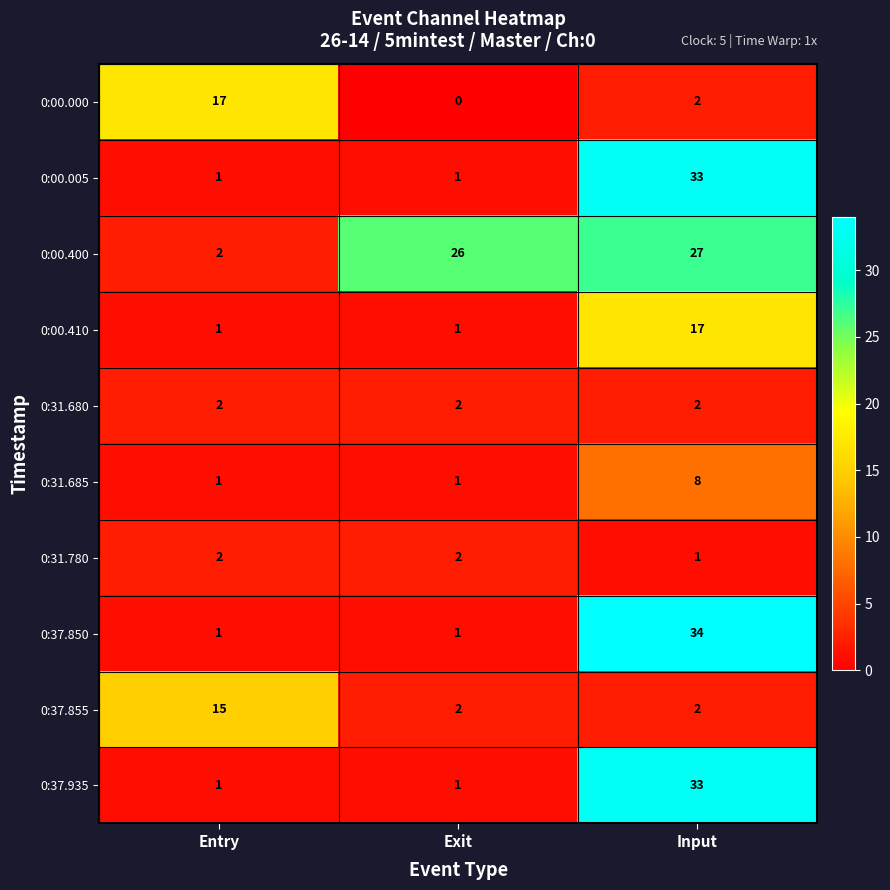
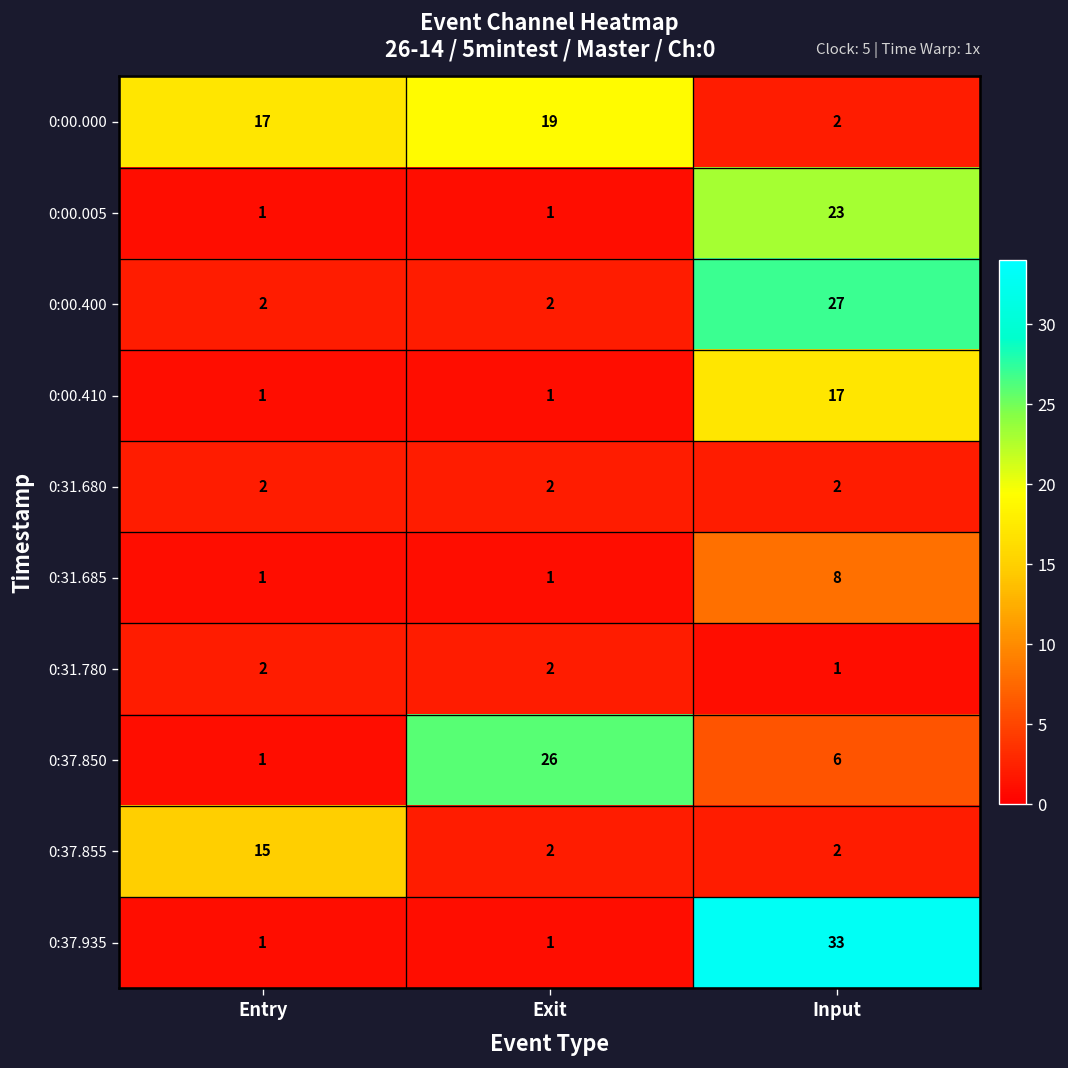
0:00.000, Exit: 0 -> 19
0:00.005, Input: 33 -> 23
0:00.400, Exit: 26 -> 2
0:37.850, Exit: 1 -> 26
0:37.850, Input: 34 -> 6
